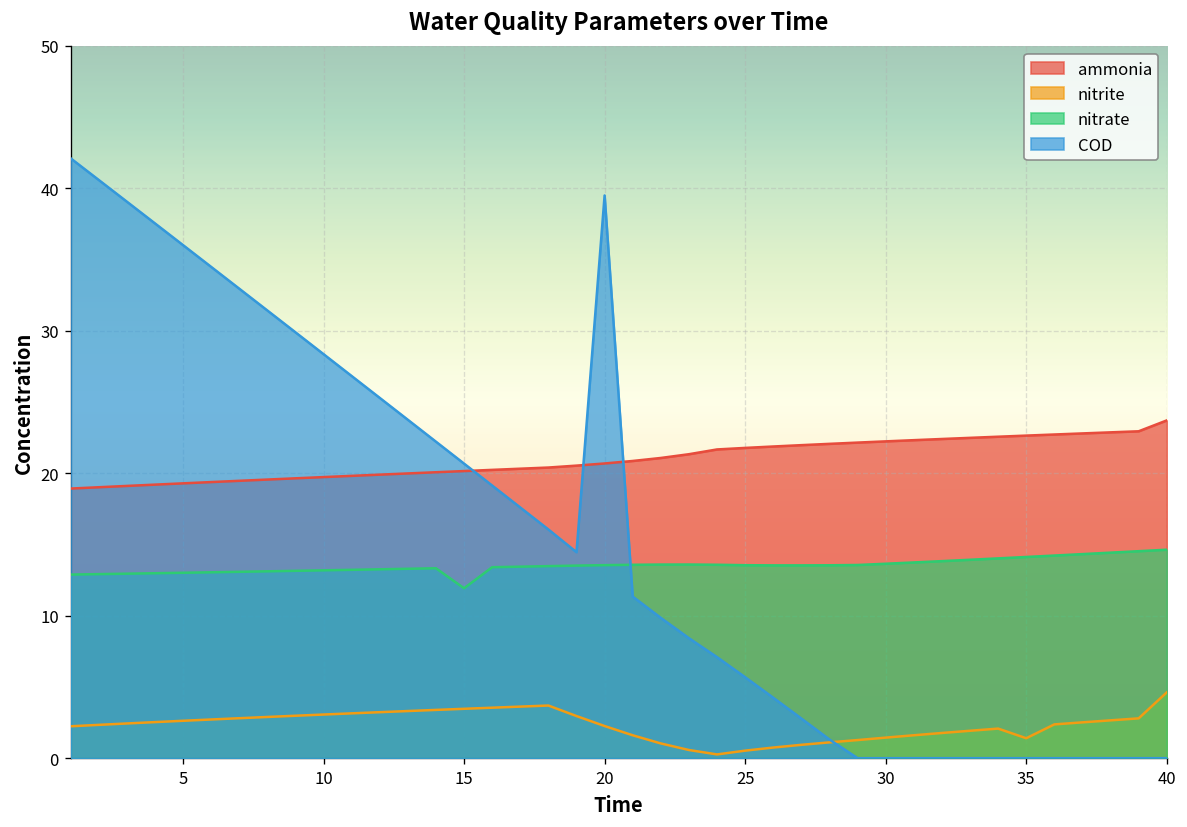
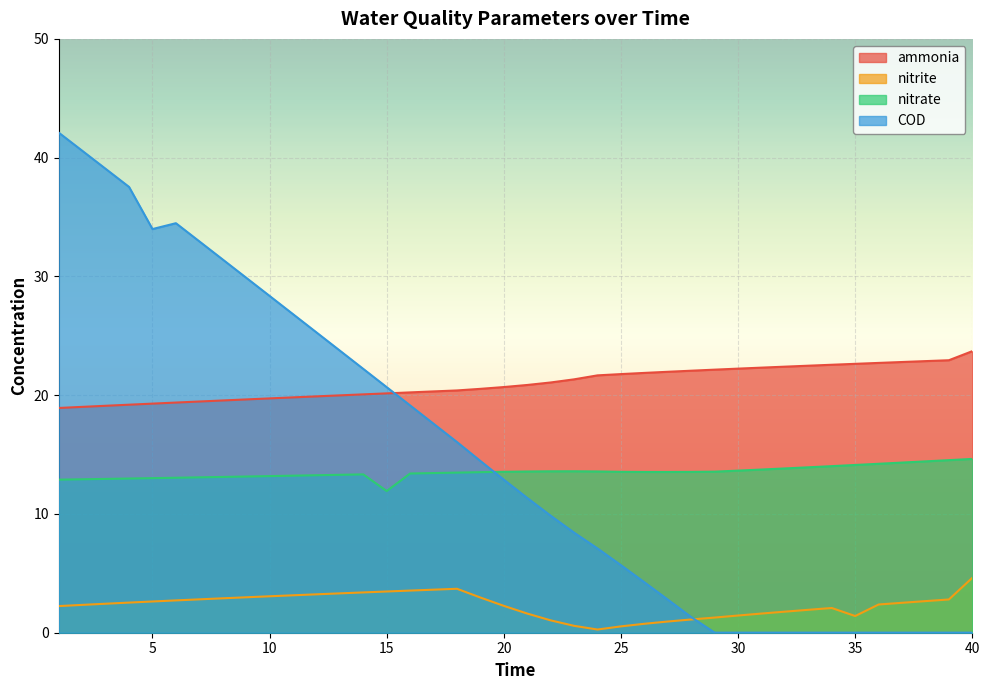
COD, 5: 36.0 -> 34.0
COD, 20: 39.5 -> 12.9
